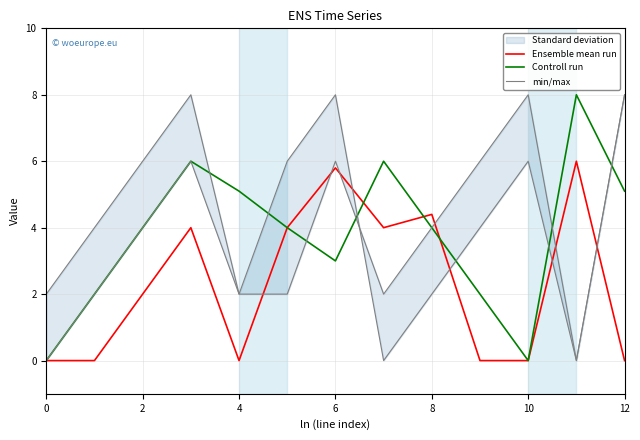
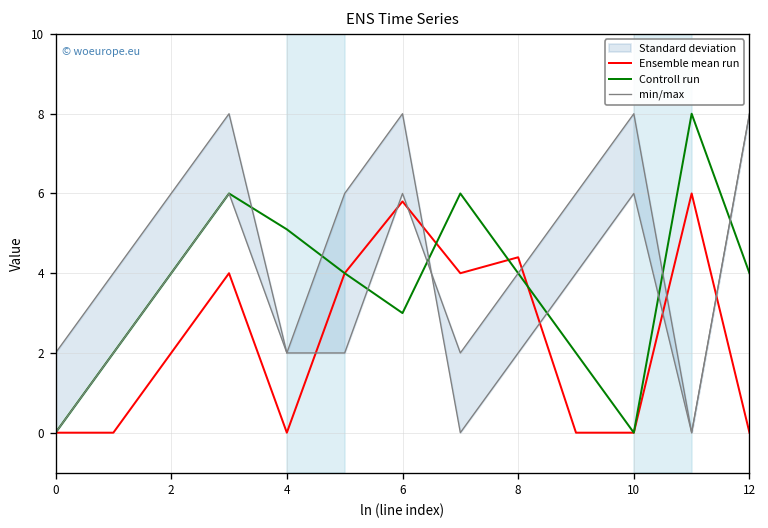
Controll run, 12: 5.1 -> 4.0
